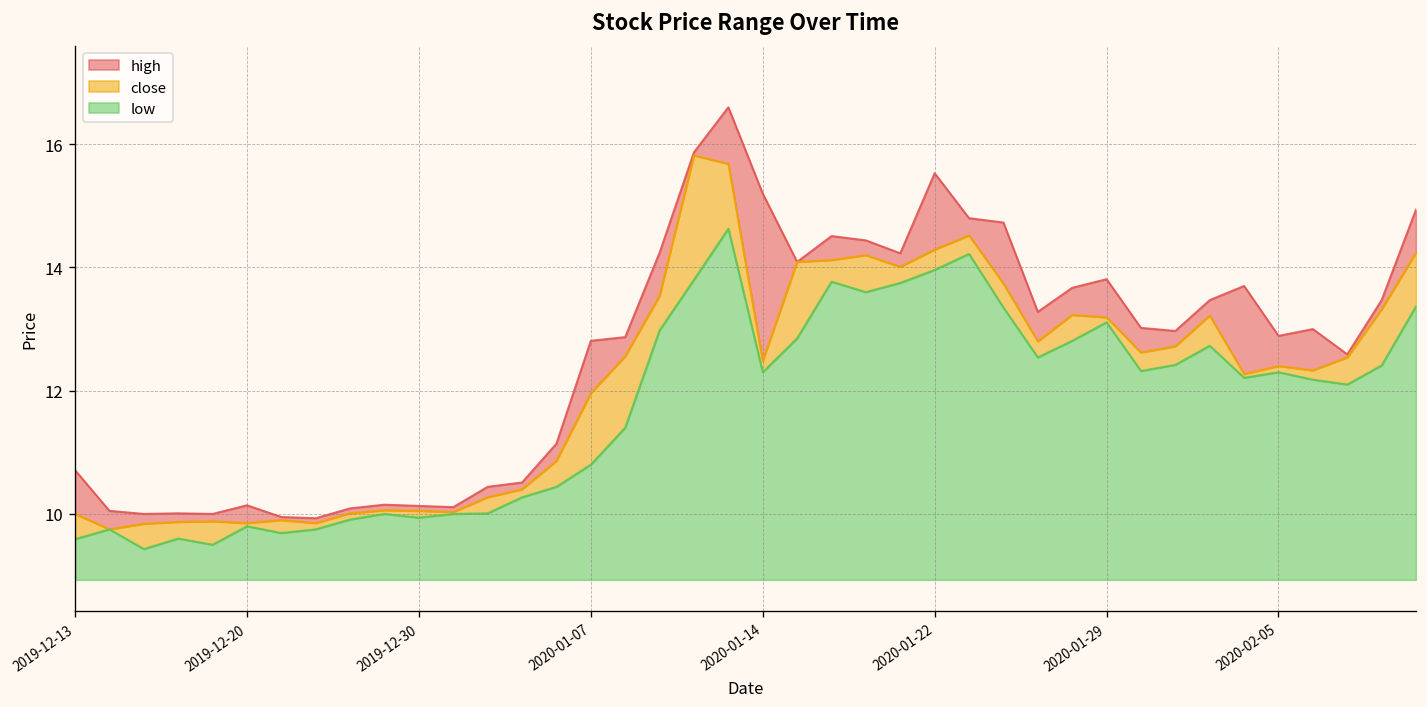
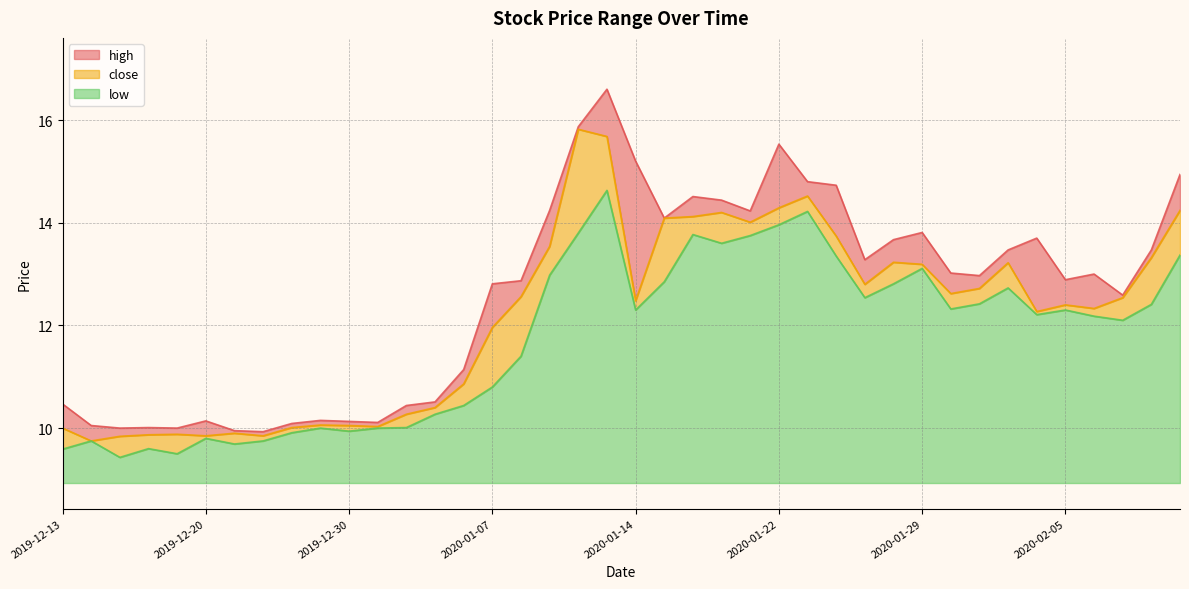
high, 2019-12-13: 10.7 -> 10.5
